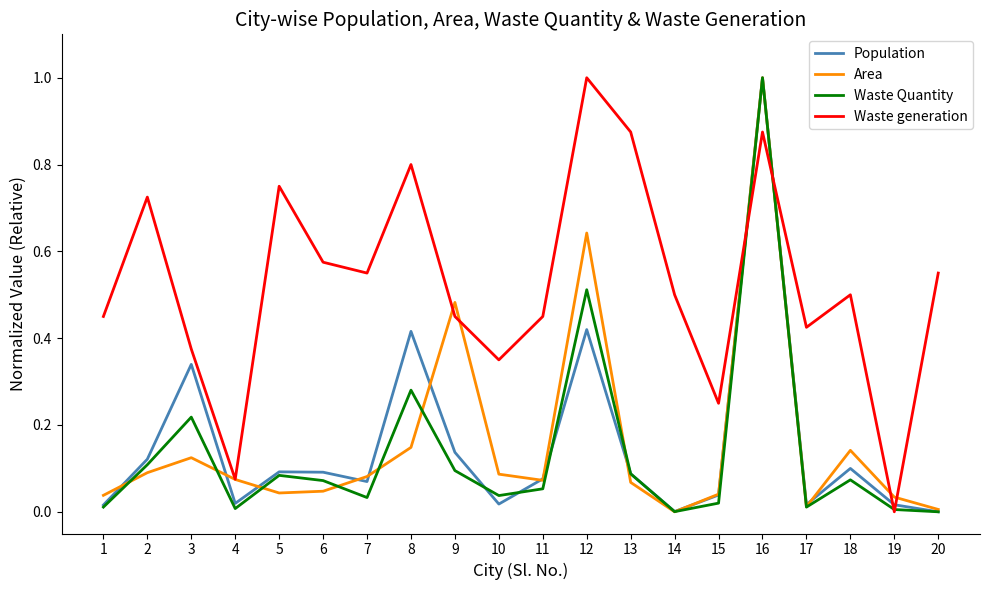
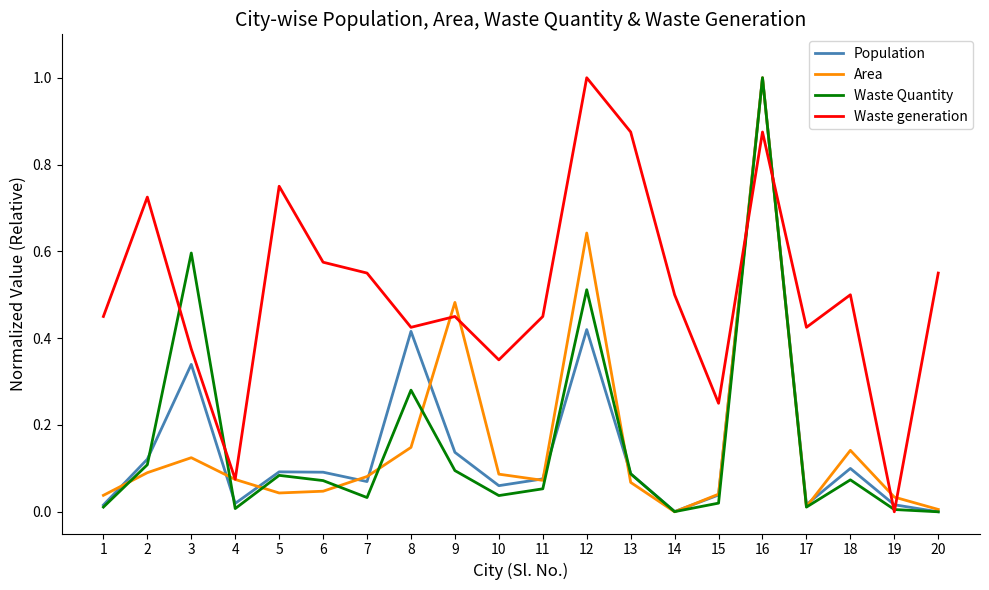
Waste Quantity, 3: 0.22 -> 0.60
Waste generation, 8: 0.80 -> 0.43
Population, 10: 0.02 -> 0.06
